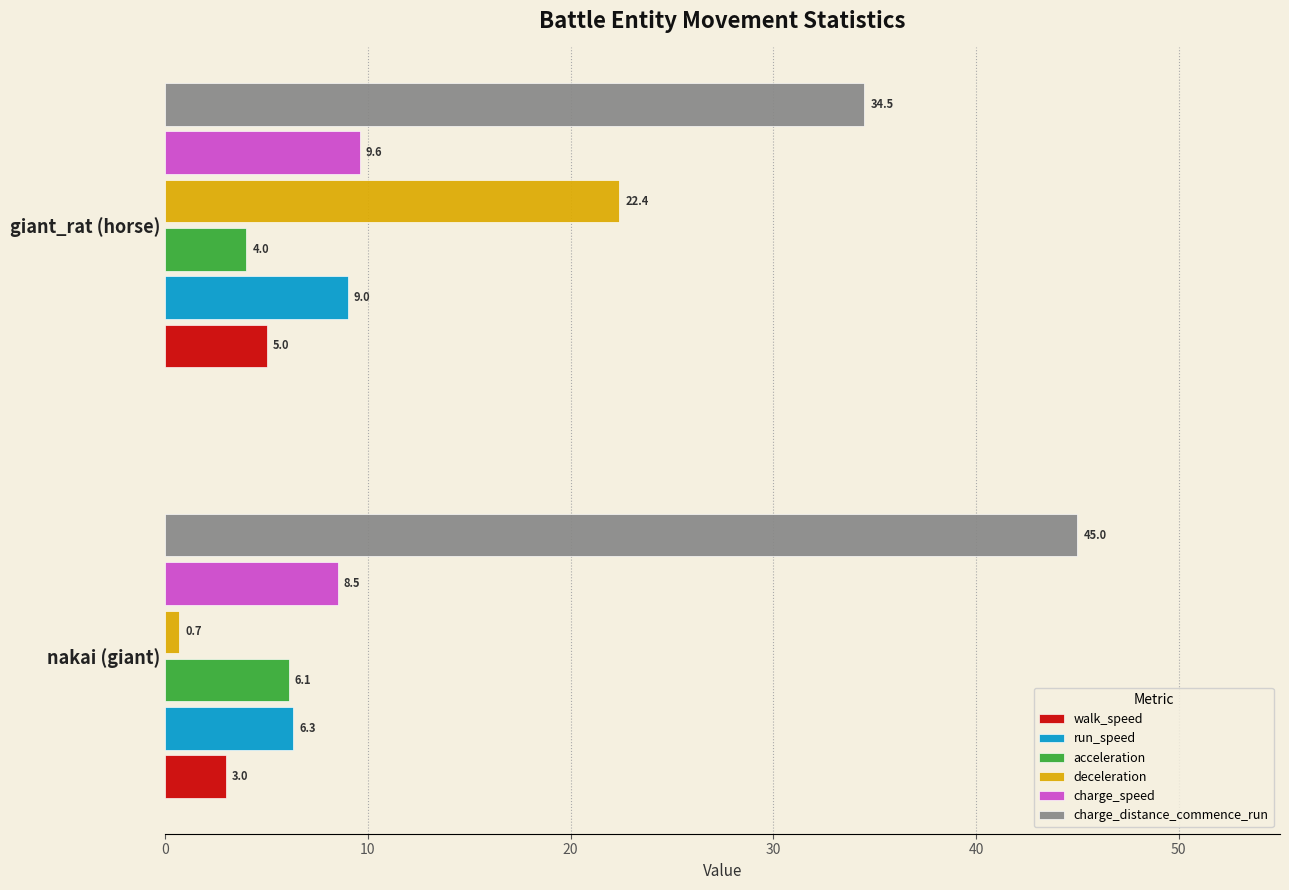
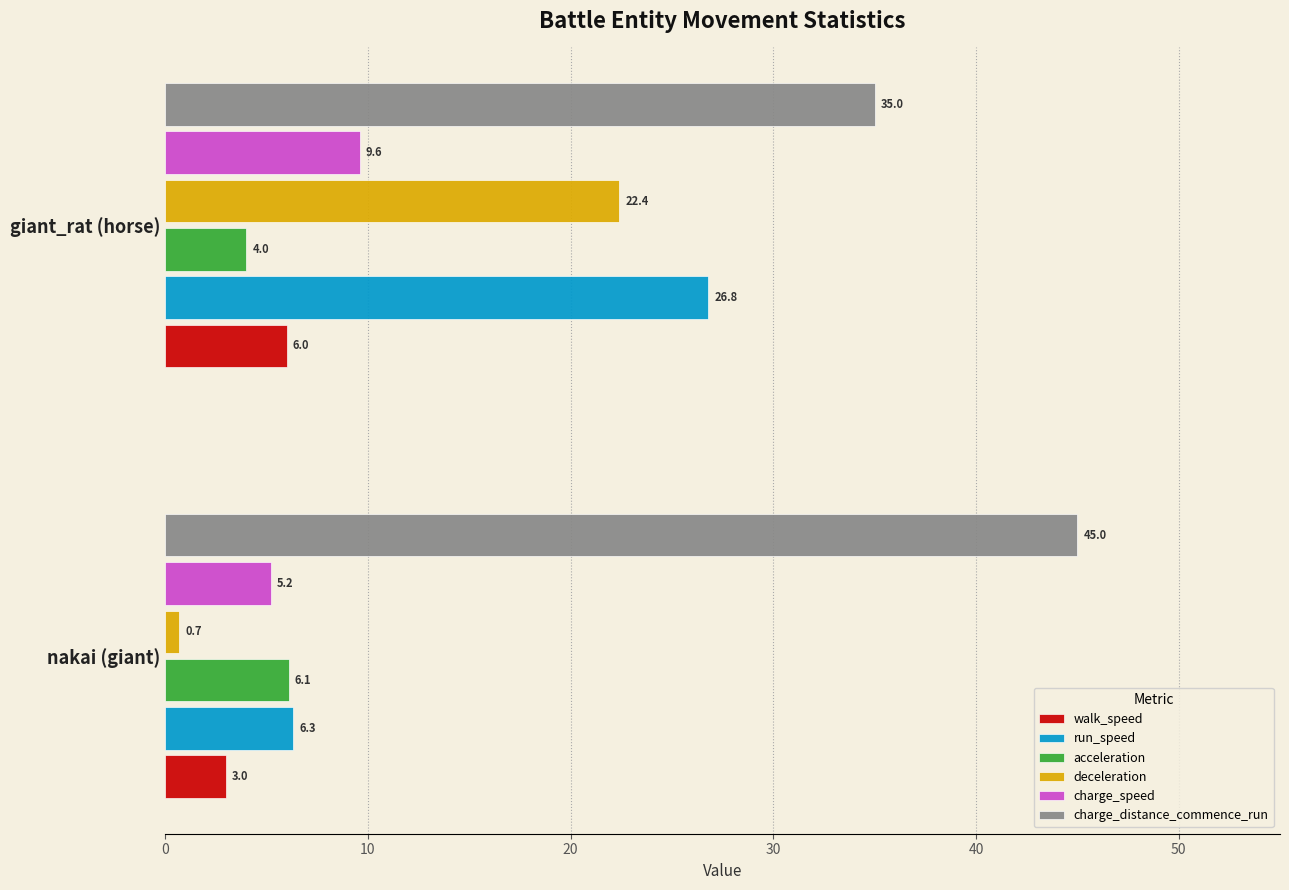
charge_distance_commence_run, giant_rat (horse): 34.5 -> 35.0
run_speed, giant_rat (horse): 9.0 -> 26.8
walk_speed, giant_rat (horse): 5.0 -> 6.0
charge_speed, nakai (giant): 8.5 -> 5.2
